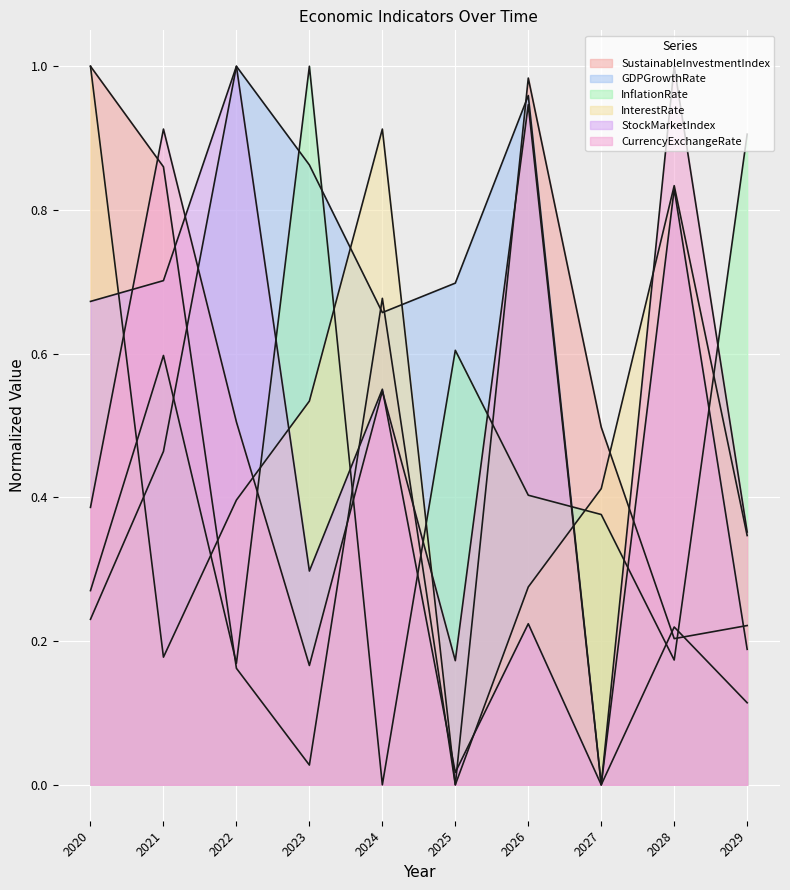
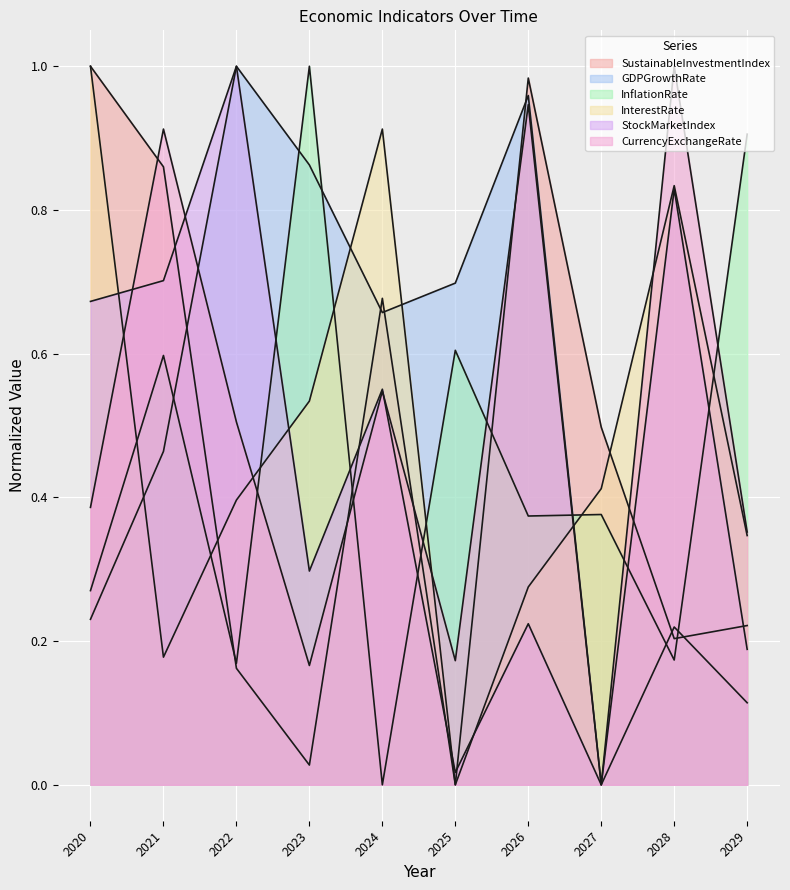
InflationRate, 2026: 0.40 -> 0.37
